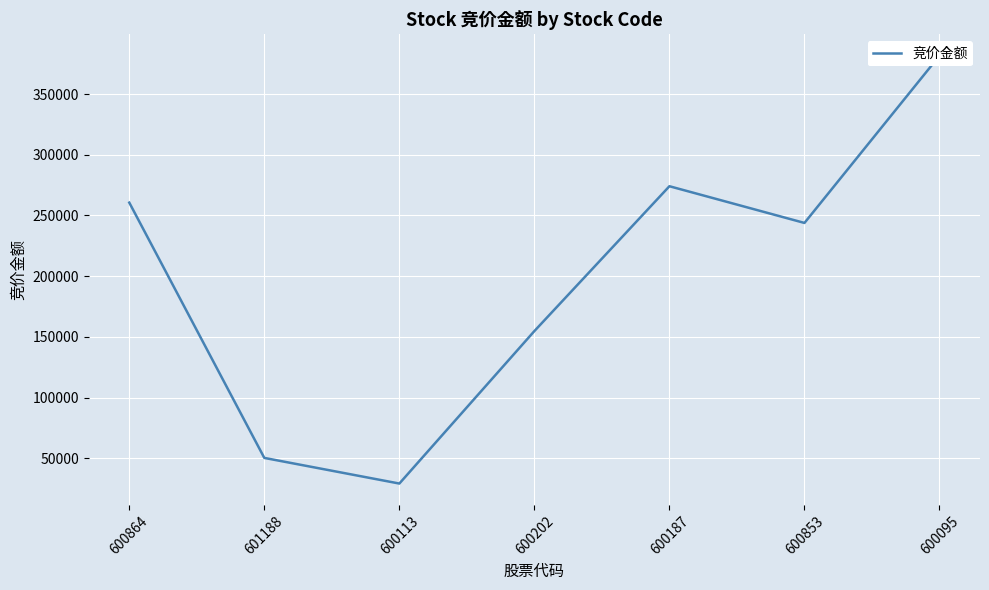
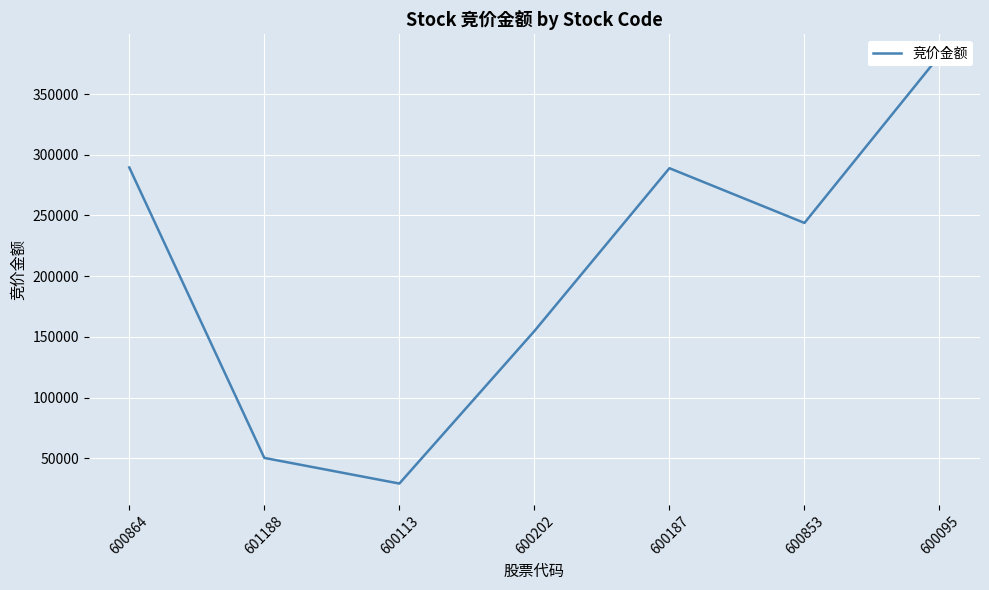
600864: 261000 -> 290000
600187: 274000 -> 289000
